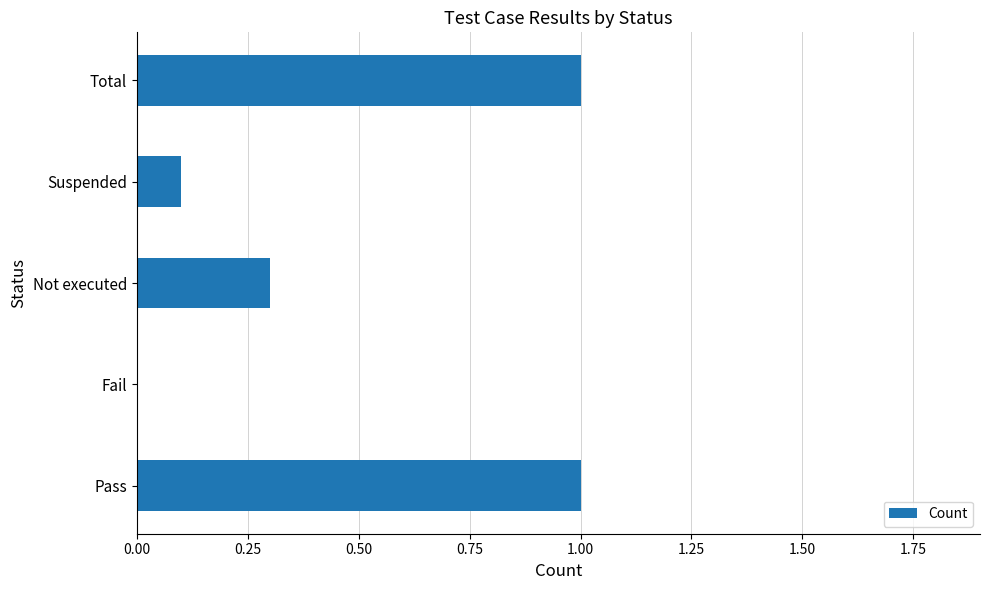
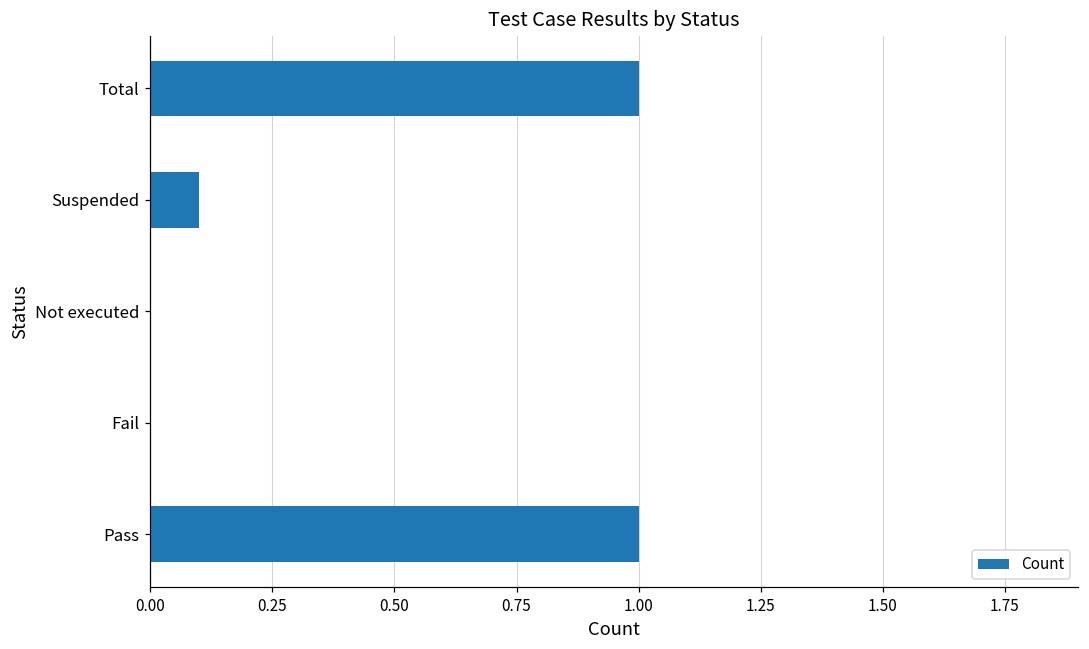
Not executed: 0.3 -> 0.0
